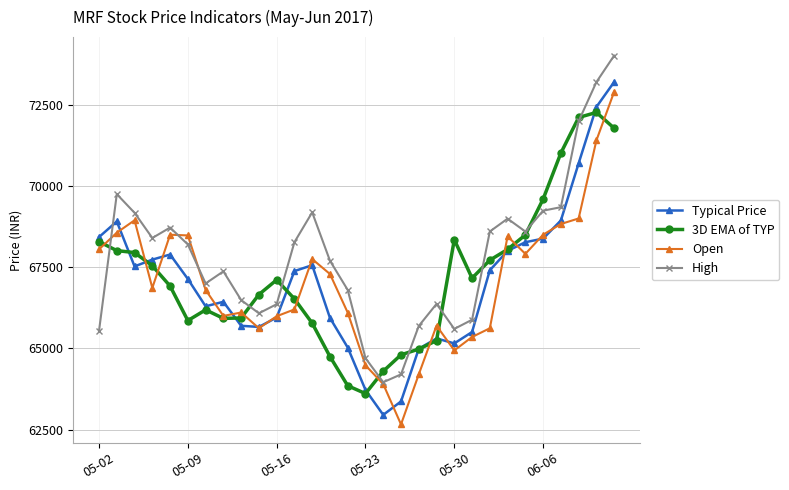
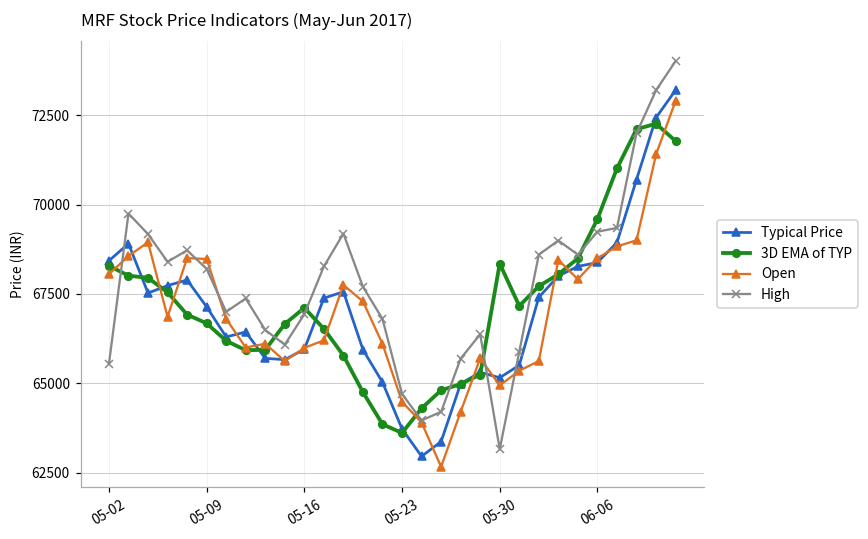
3D EMA of TYP, 05-09: 65900 -> 66700
High, 05-16: 66400 -> 66900
High, 05-30: 65600 -> 63200
